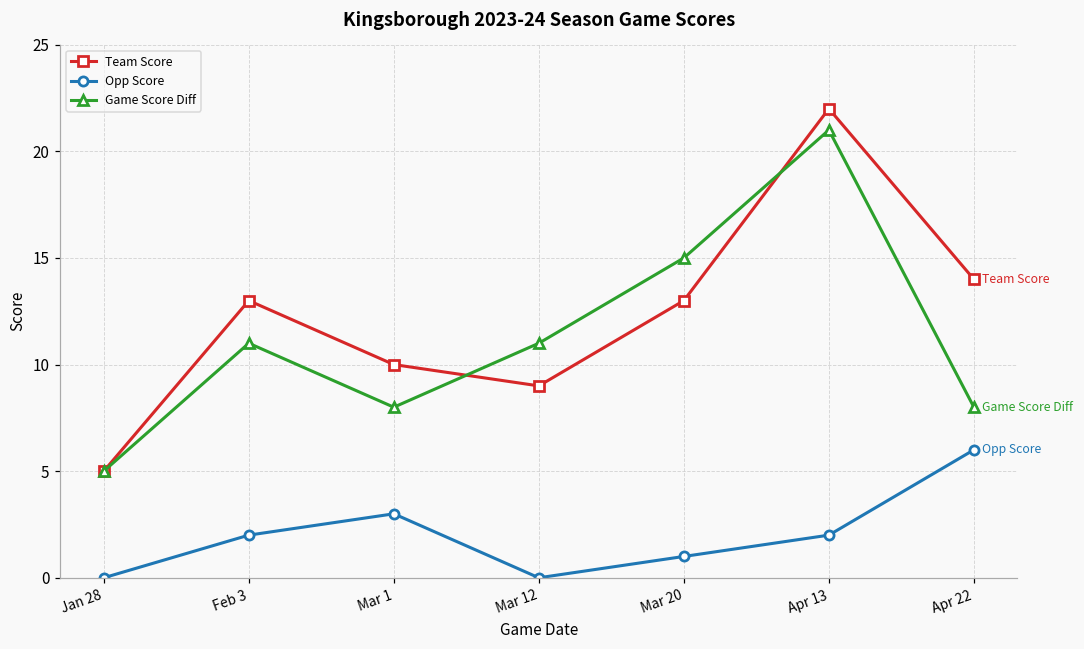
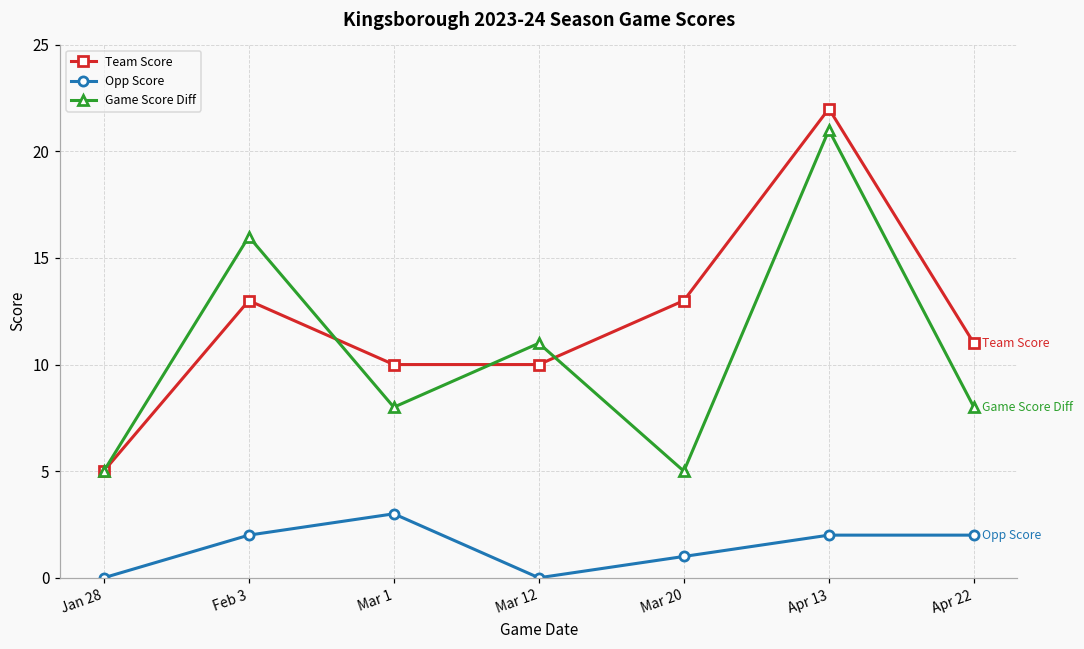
Game Score Diff, Feb 3: 11 -> 16
Team Score, Mar 12: 9 -> 10
Game Score Diff, Mar 20: 15 -> 5
Team Score, Apr 22: 14 -> 11
Opp Score, Apr 22: 6 -> 2
